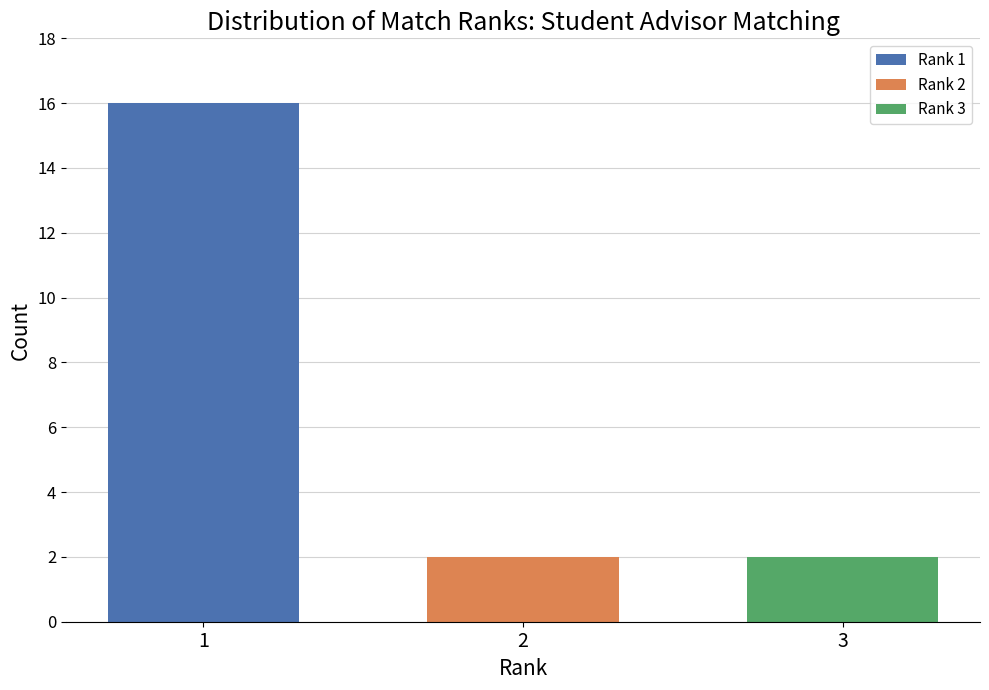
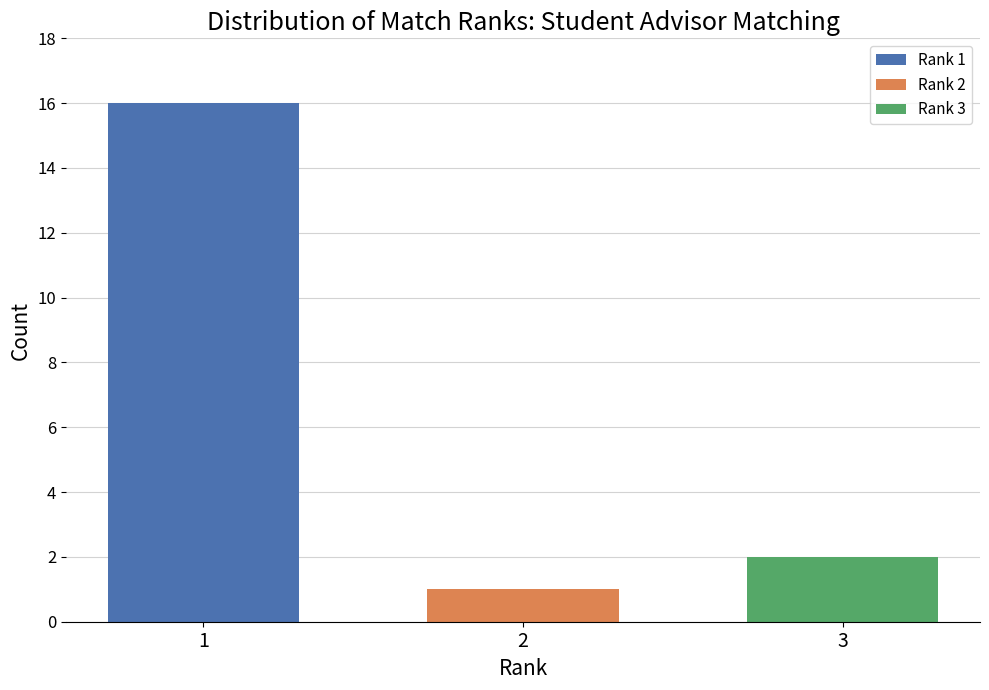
2: 2 -> 1
